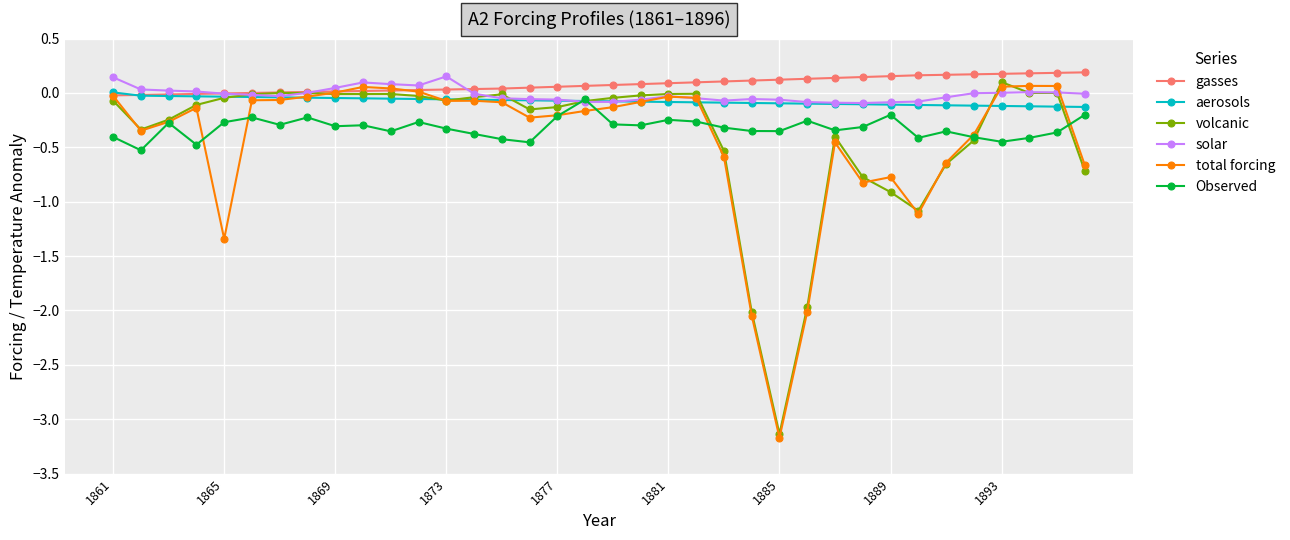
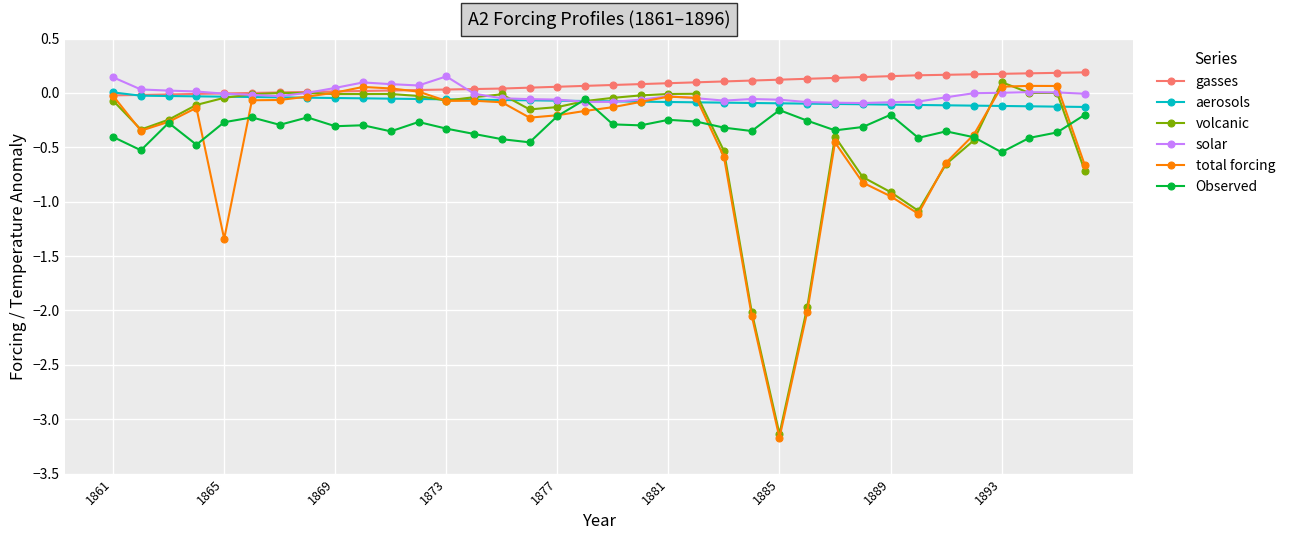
Observed, 1885: -0.35 -> -0.16
total forcing, 1889: -0.77 -> -0.95
Observed, 1893: -0.45 -> -0.55
